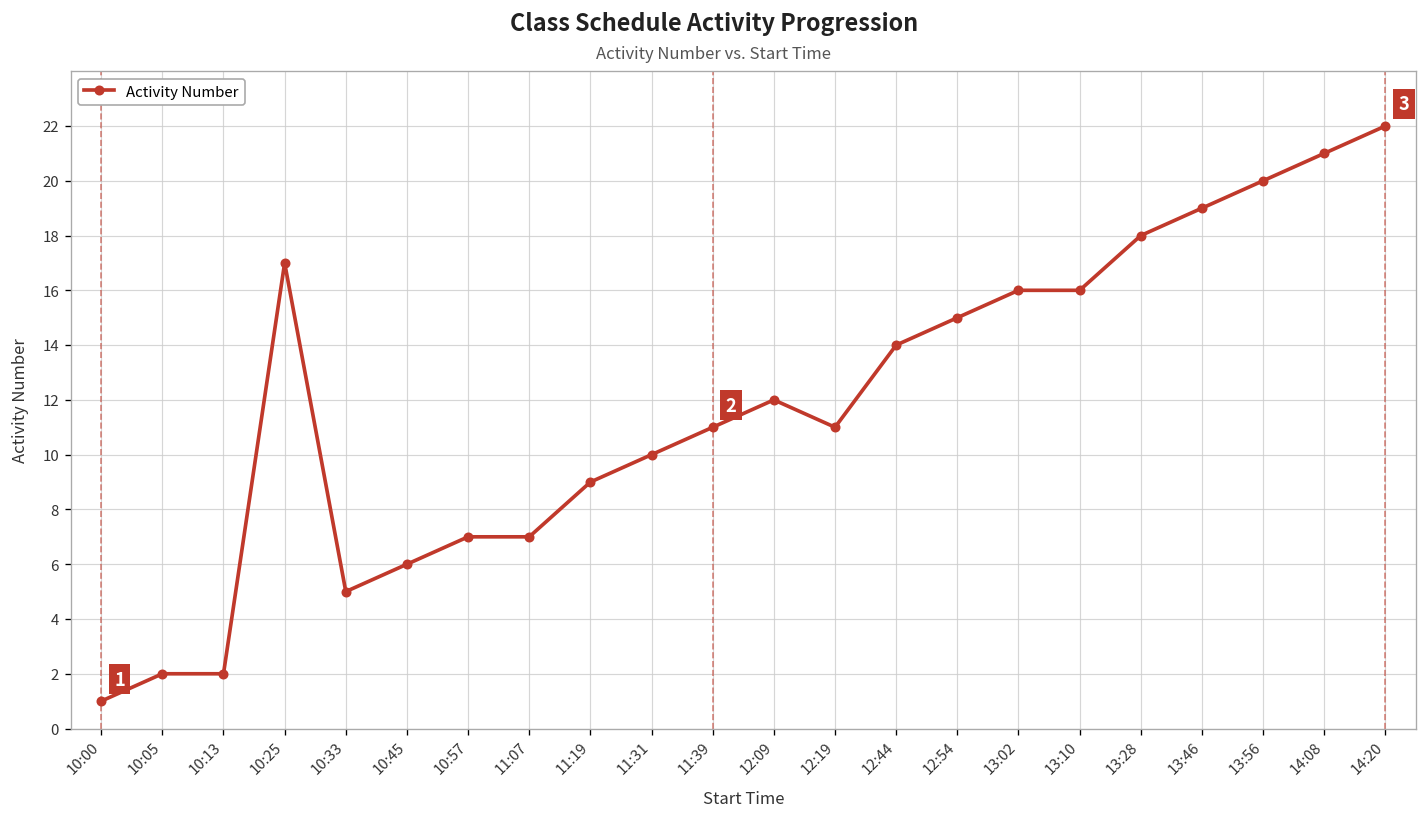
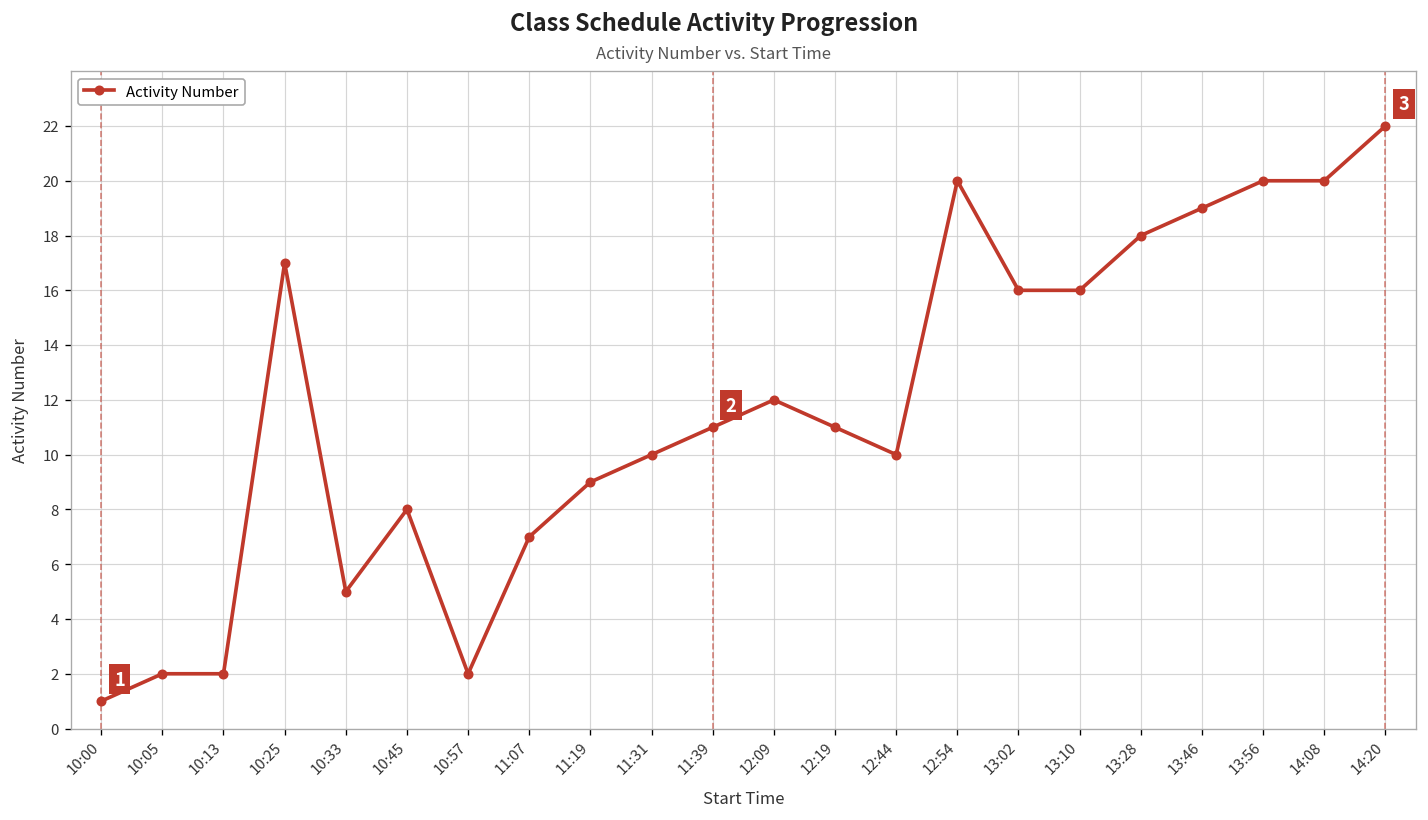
10:45: 6 -> 8
10:57: 7 -> 2
12:44: 14 -> 10
12:54: 15 -> 20
14:08: 21 -> 20
